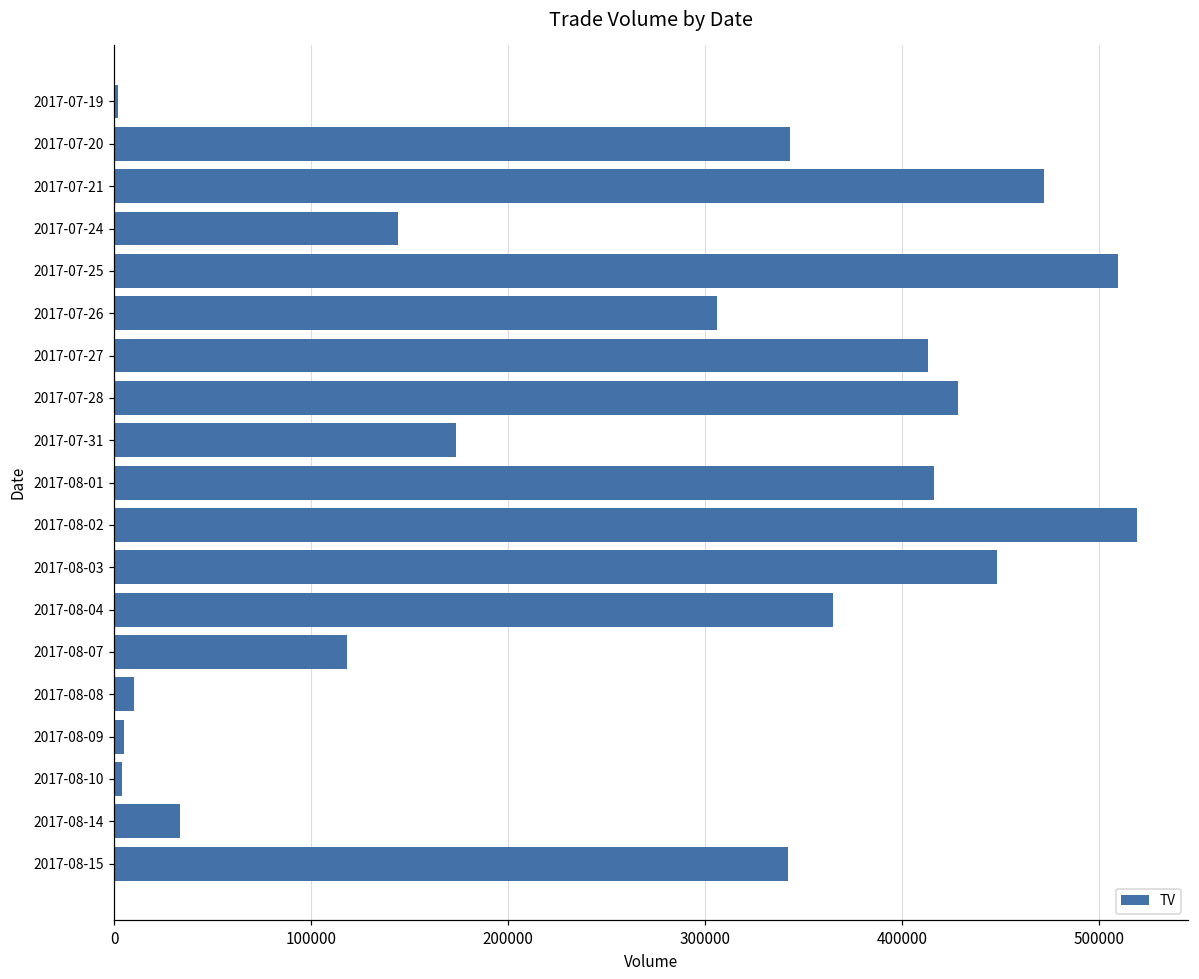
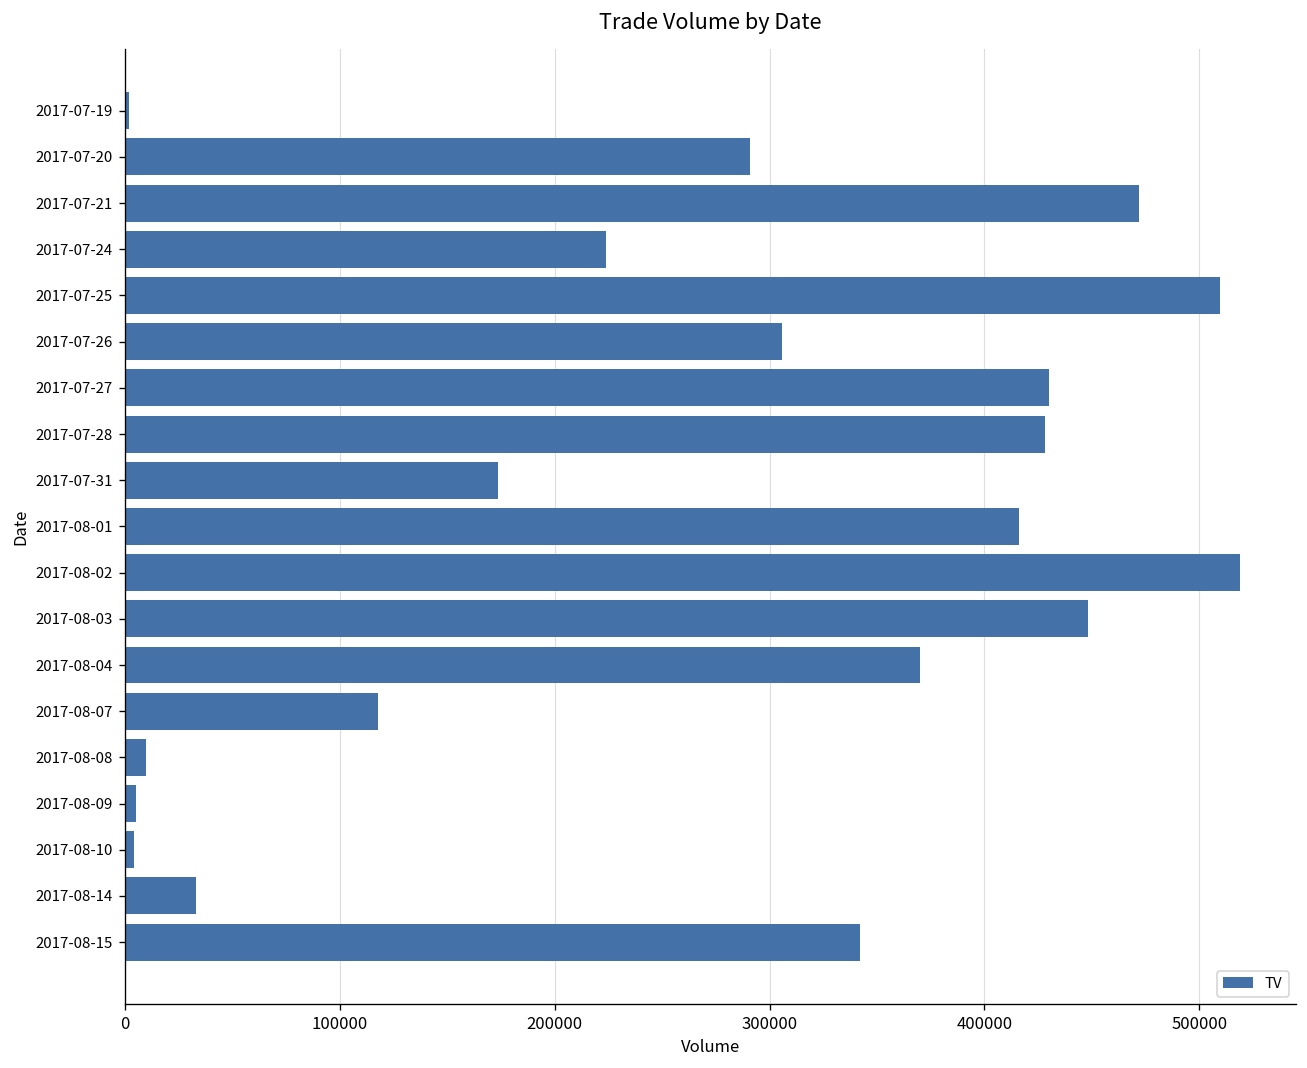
2017-07-20: 343000 -> 291000
2017-07-24: 144000 -> 224000
2017-07-27: 413000 -> 430000
2017-08-04: 365000 -> 370000
